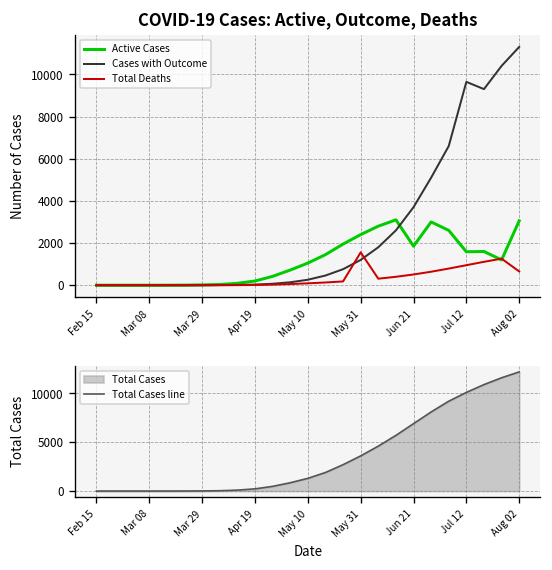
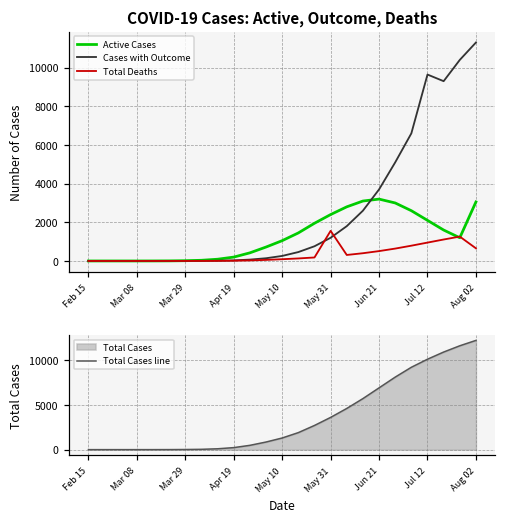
COVID-19 Cases: Active, Outcome, Deaths, Active Cases, Jun 21: 1900 -> 3200
COVID-19 Cases: Active, Outcome, Deaths, Active Cases, Jul 12: 1600 -> 2100
